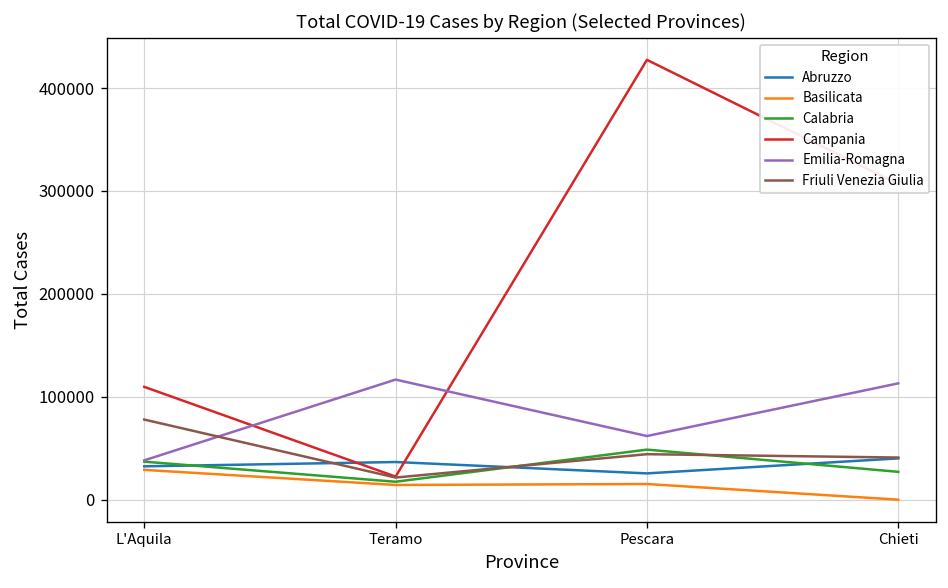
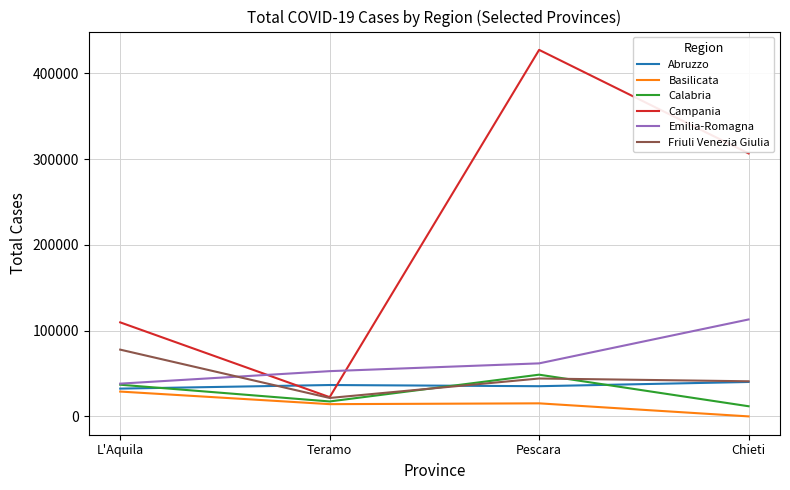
Emilia-Romagna, Teramo: 120000 -> 50000
Abruzzo, Pescara: 30000 -> 40000
Calabria, Chieti: 30000 -> 10000
